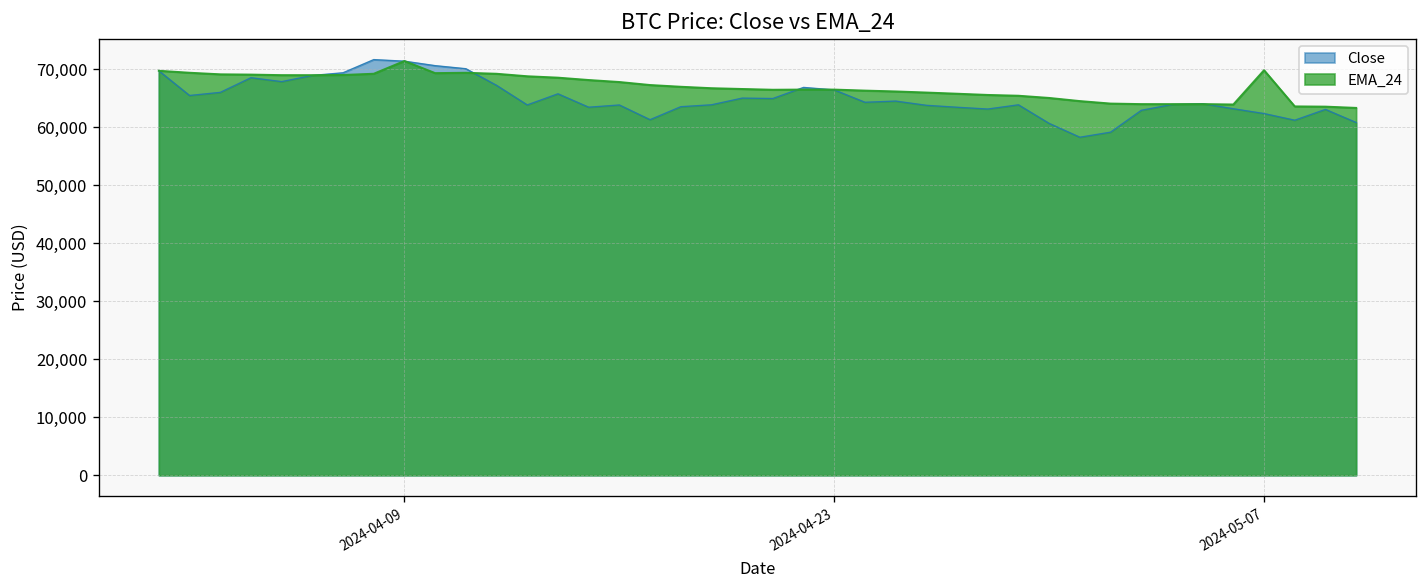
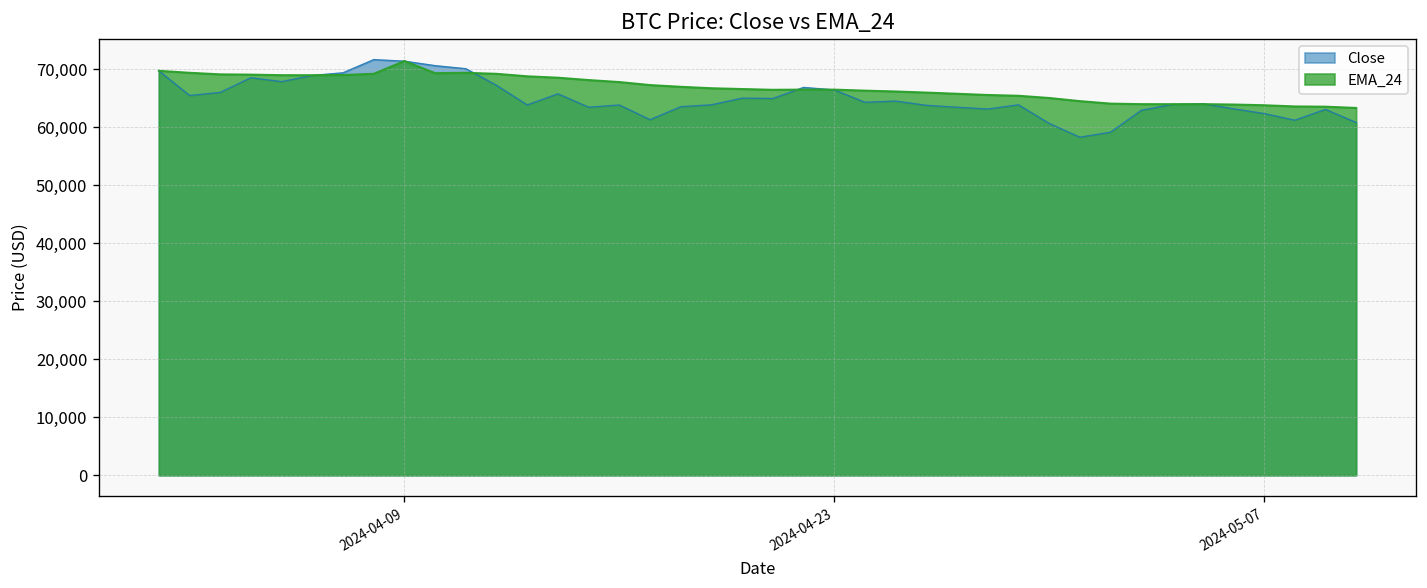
EMA_24, 2024-05-07: 70,000 -> 64,000
